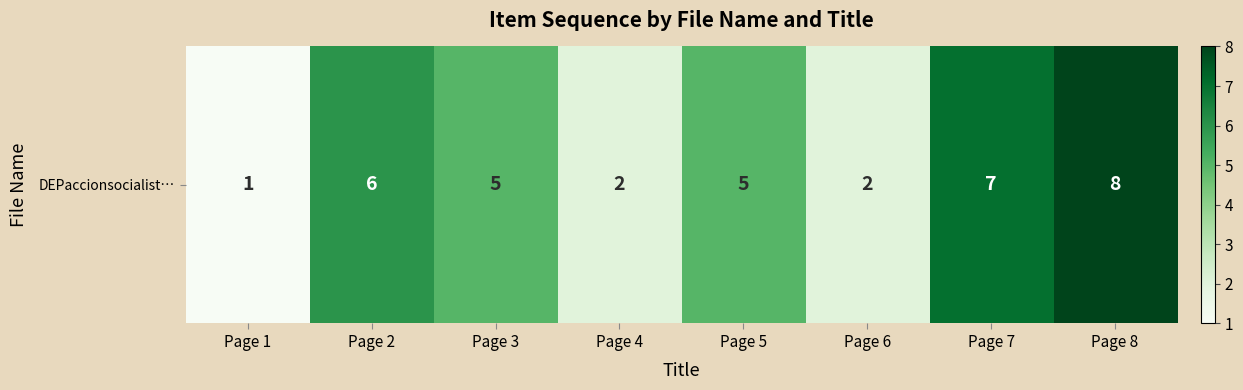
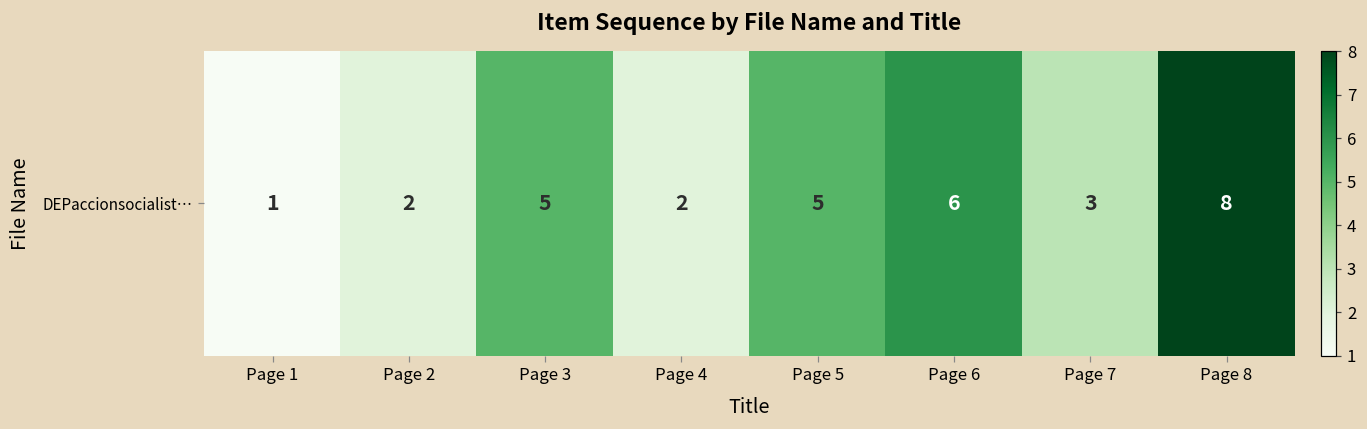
DEPaccionsocialist…, Page 2: 6 -> 2
DEPaccionsocialist…, Page 6: 2 -> 6
DEPaccionsocialist…, Page 7: 7 -> 3
